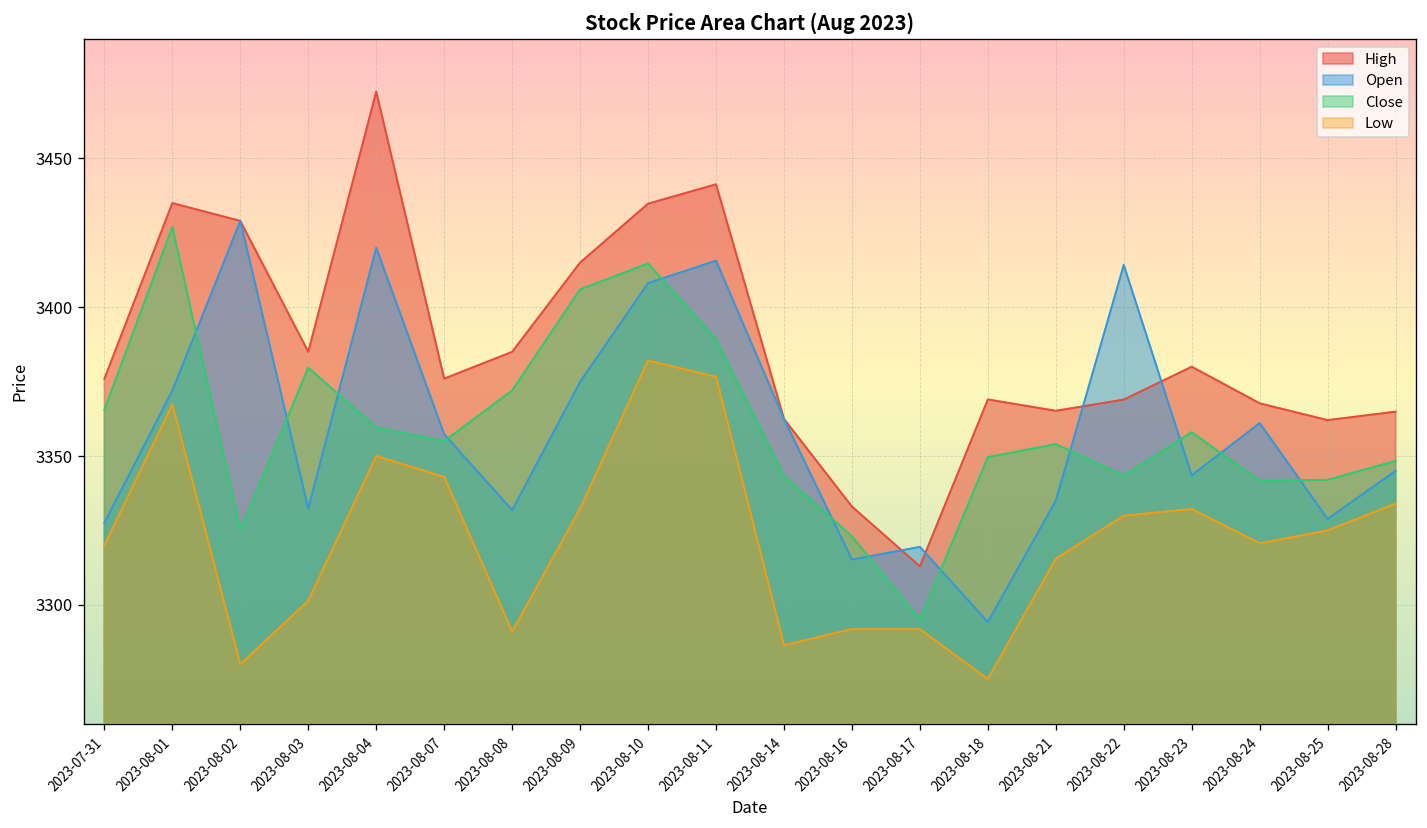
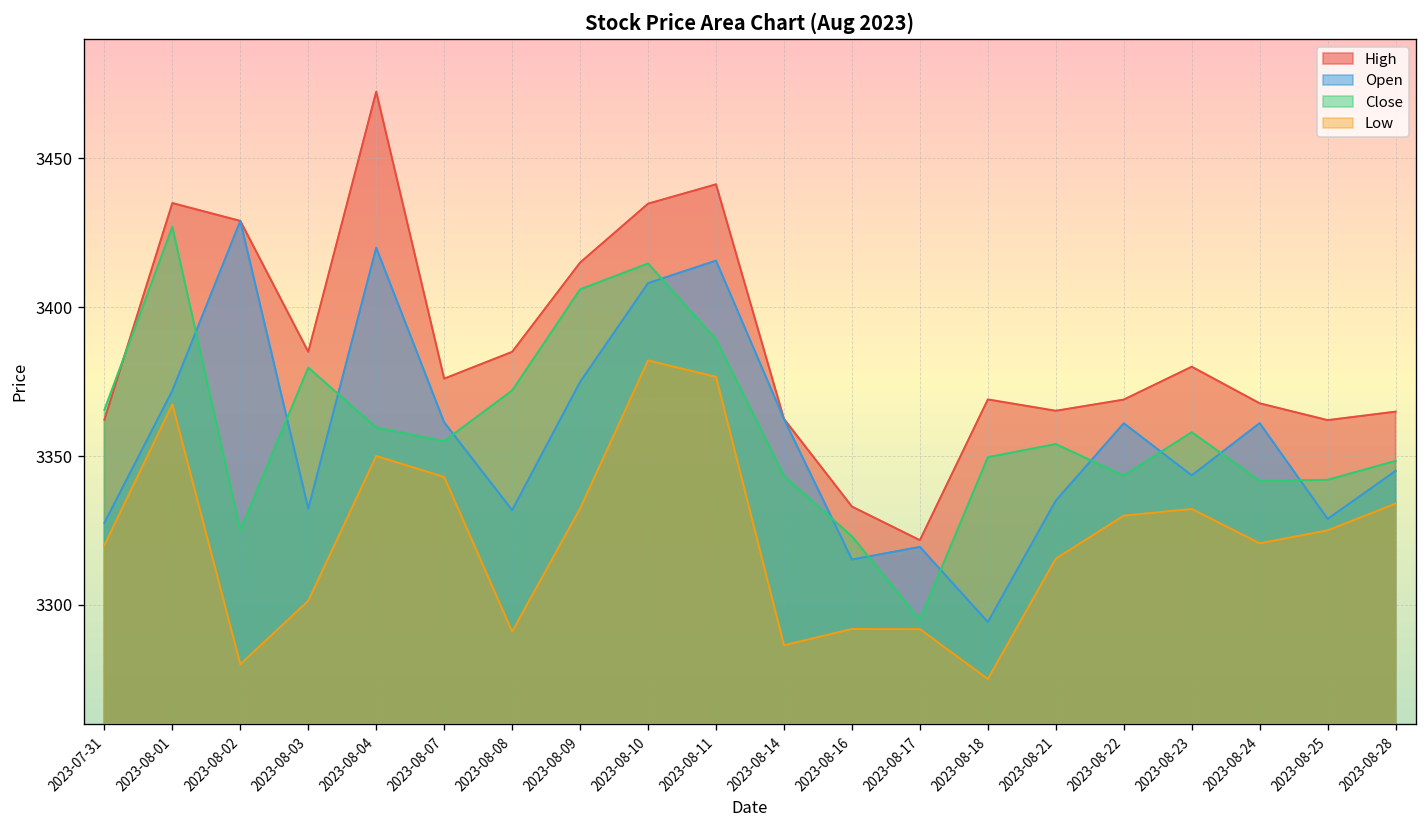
High, 2023-07-31: 3376 -> 3362
Open, 2023-08-07: 3357 -> 3361
High, 2023-08-17: 3313 -> 3322
Open, 2023-08-22: 3414 -> 3361
